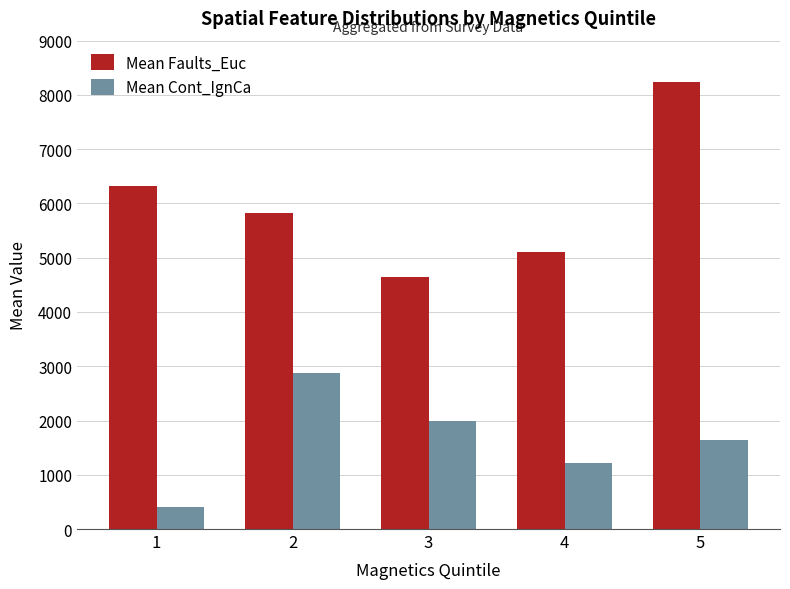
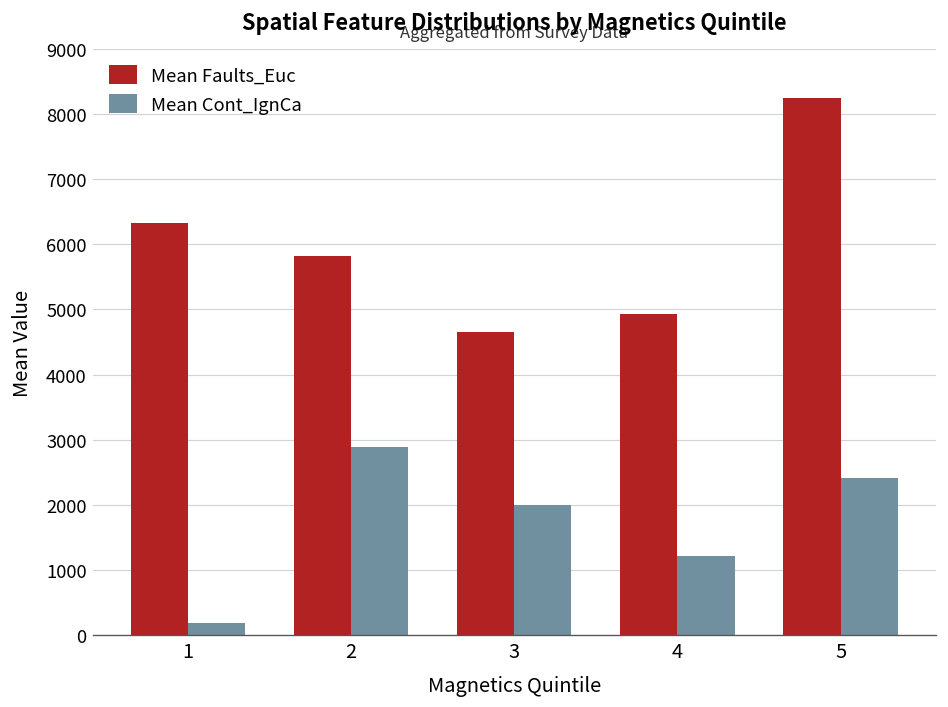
Mean Cont_IgnCa, 1: 400 -> 200
Mean Faults_Euc, 4: 5100 -> 4900
Mean Cont_IgnCa, 5: 1600 -> 2400
